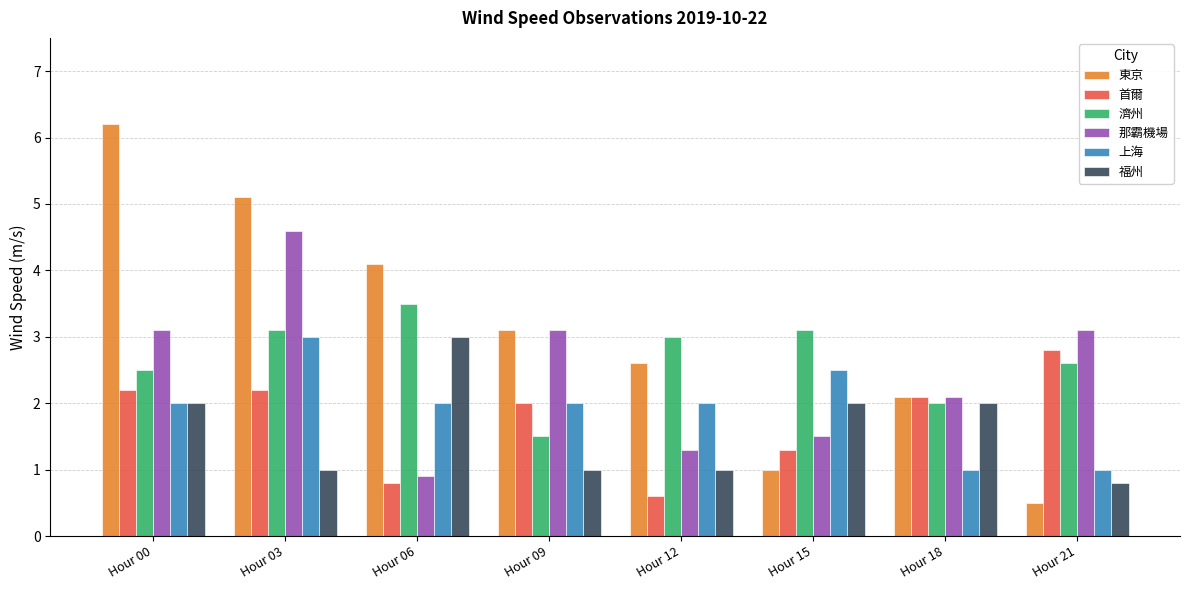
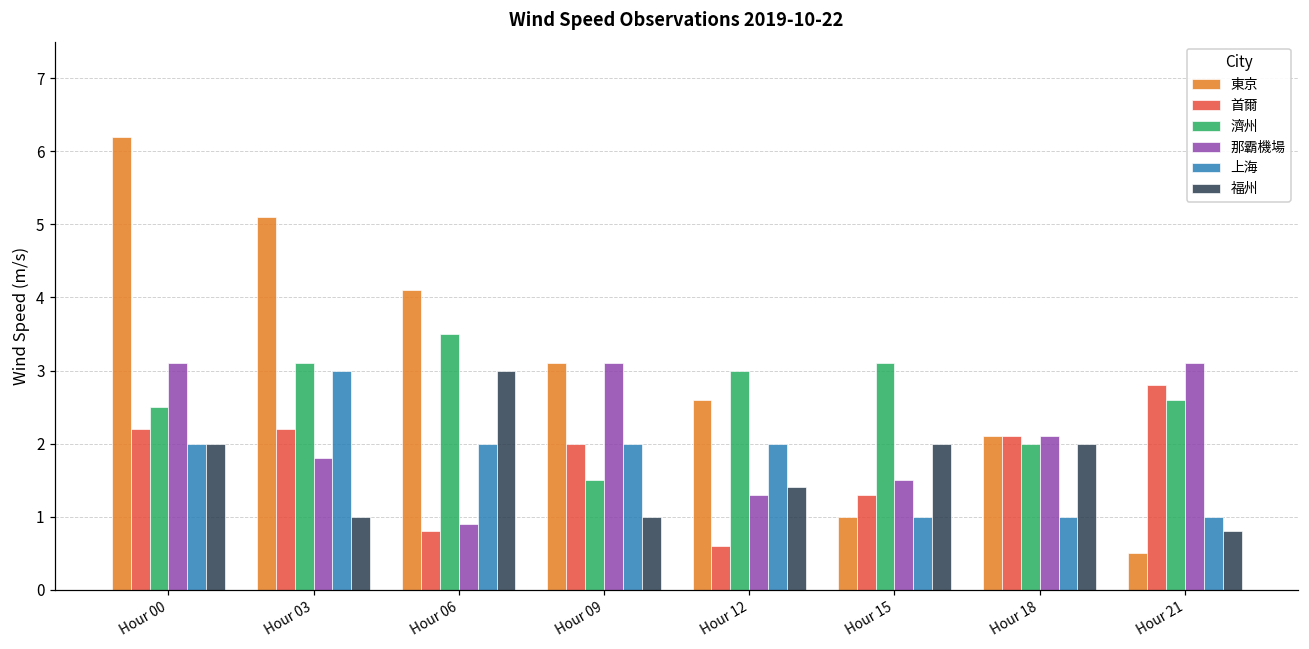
那霸機場, Hour 03: 4.6 -> 1.8
福州, Hour 12: 1.0 -> 1.4
上海, Hour 15: 2.5 -> 1.0
